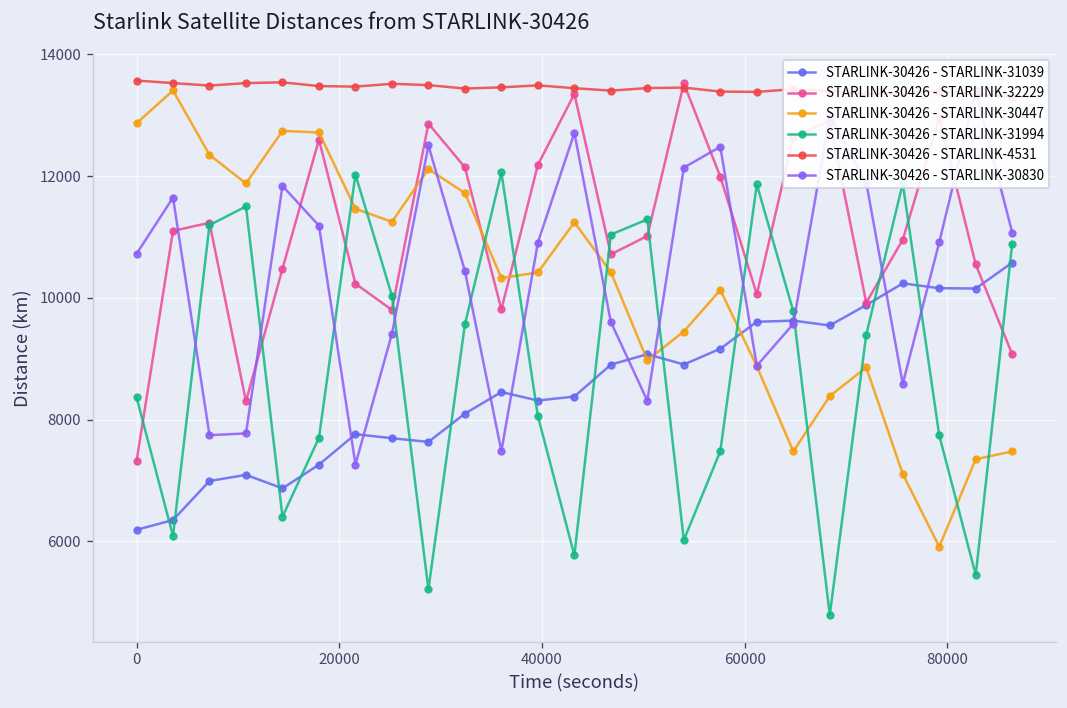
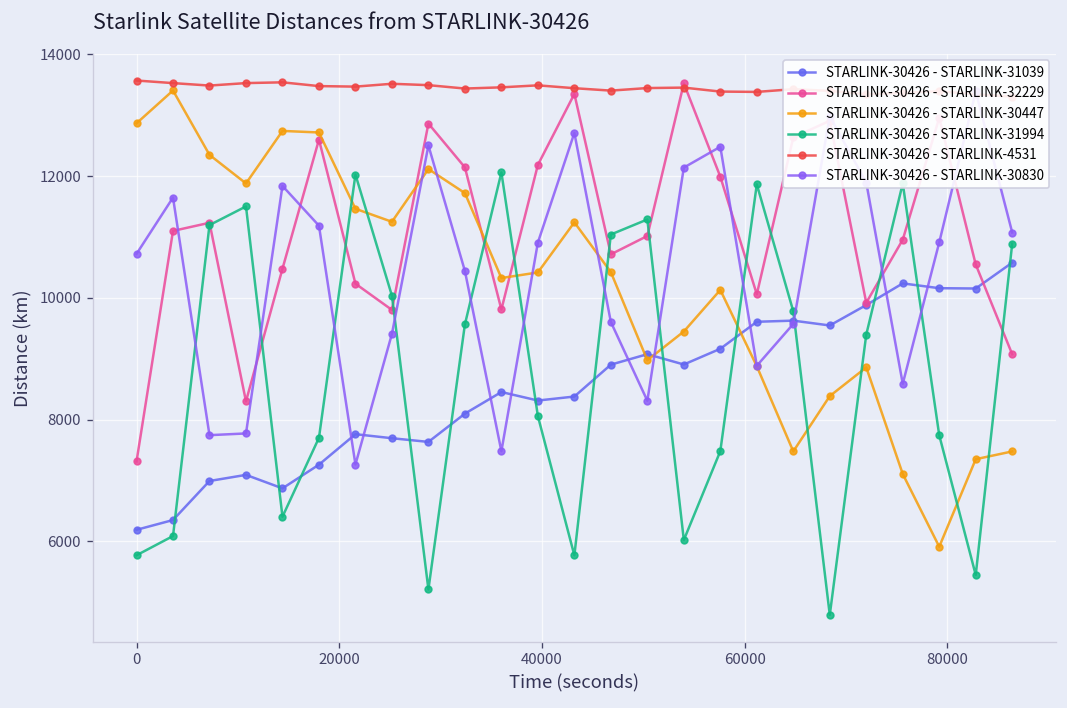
STARLINK-30426 - STARLINK-31994, 0: 8400 -> 5800
